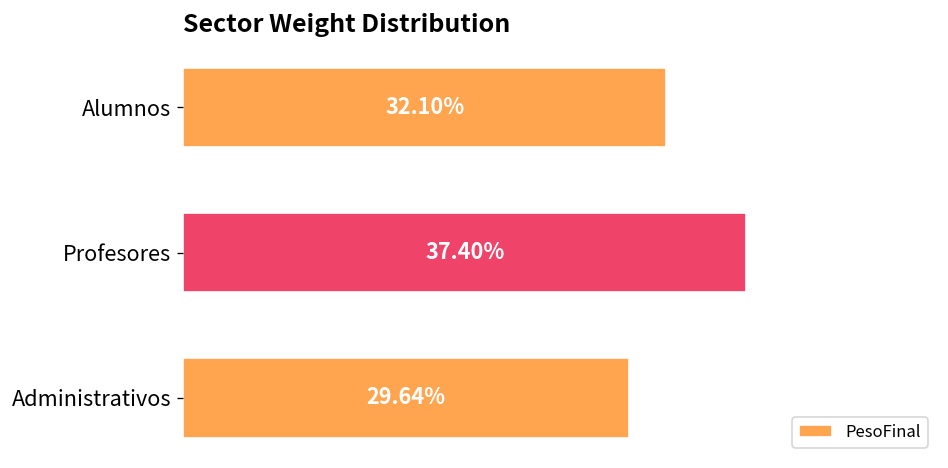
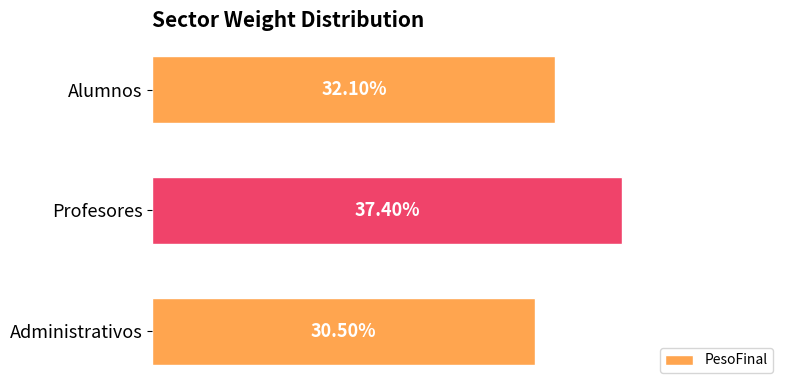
Administrativos: 29.64% -> 30.50%
